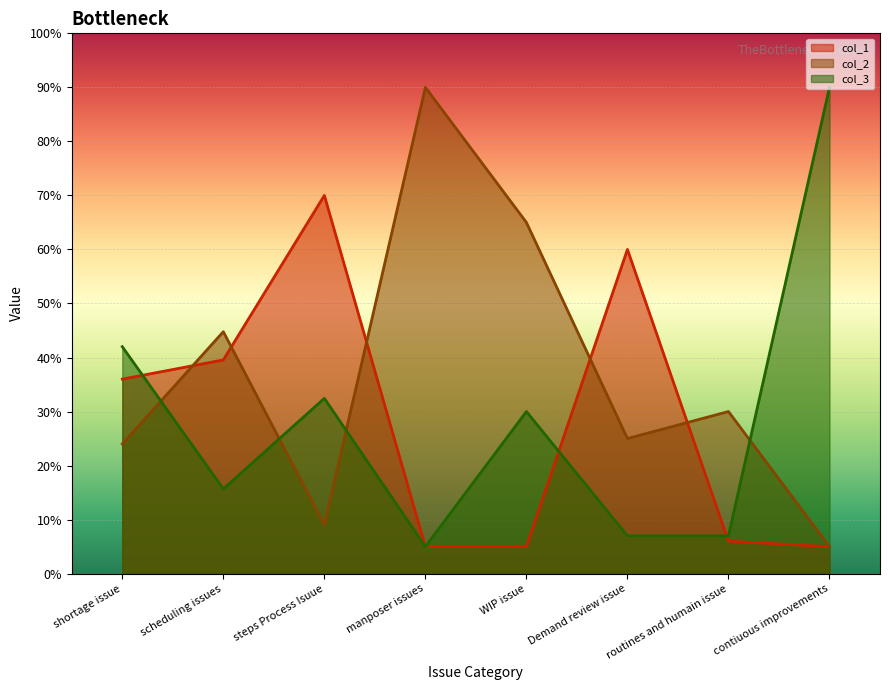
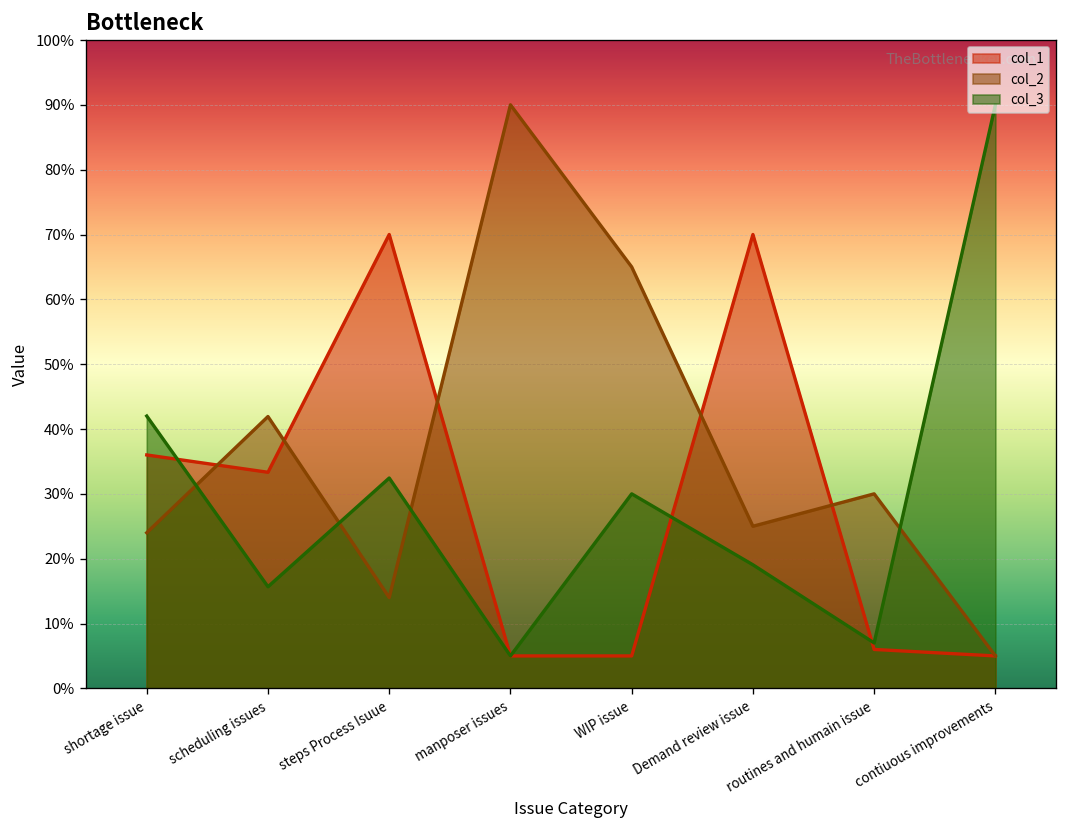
col_1, scheduling issues: 40% -> 33%
col_2, scheduling issues: 45% -> 42%
col_2, steps Process Isuue: 9% -> 14%
col_1, Demand review issue: 60% -> 70%
col_3, Demand review issue: 7% -> 19%
